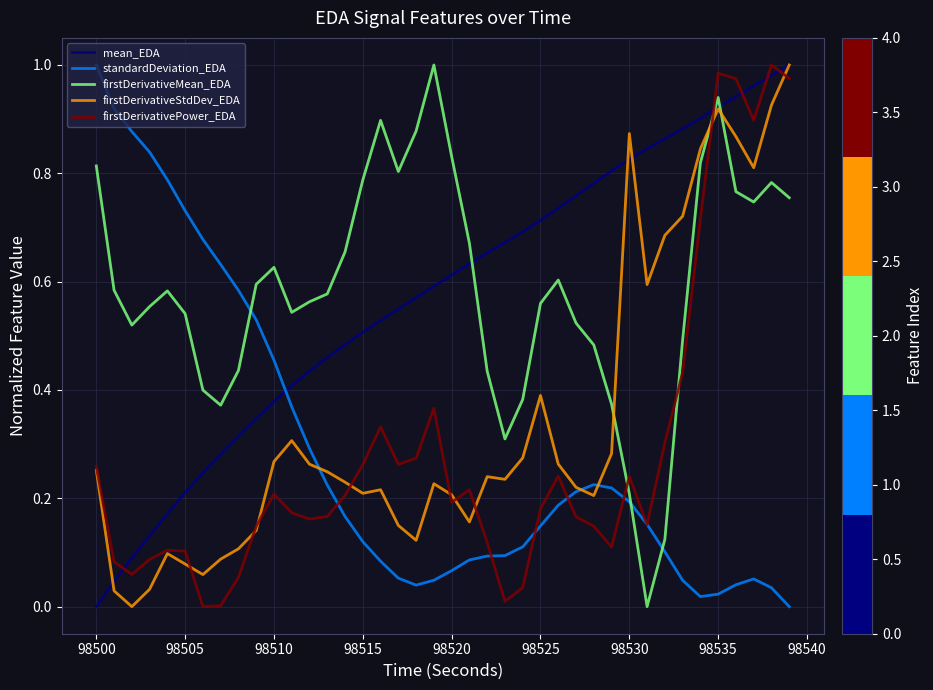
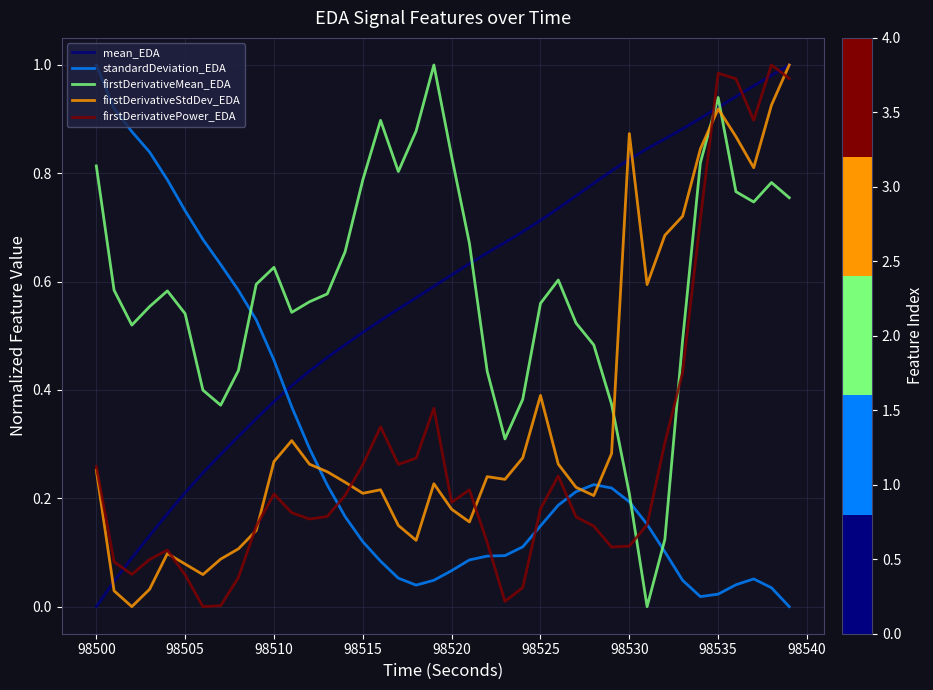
firstDerivativePower_EDA, 98505: 0.10 -> 0.06
firstDerivativeStdDev_EDA, 98520: 0.21 -> 0.18
firstDerivativePower_EDA, 98530: 0.24 -> 0.11
